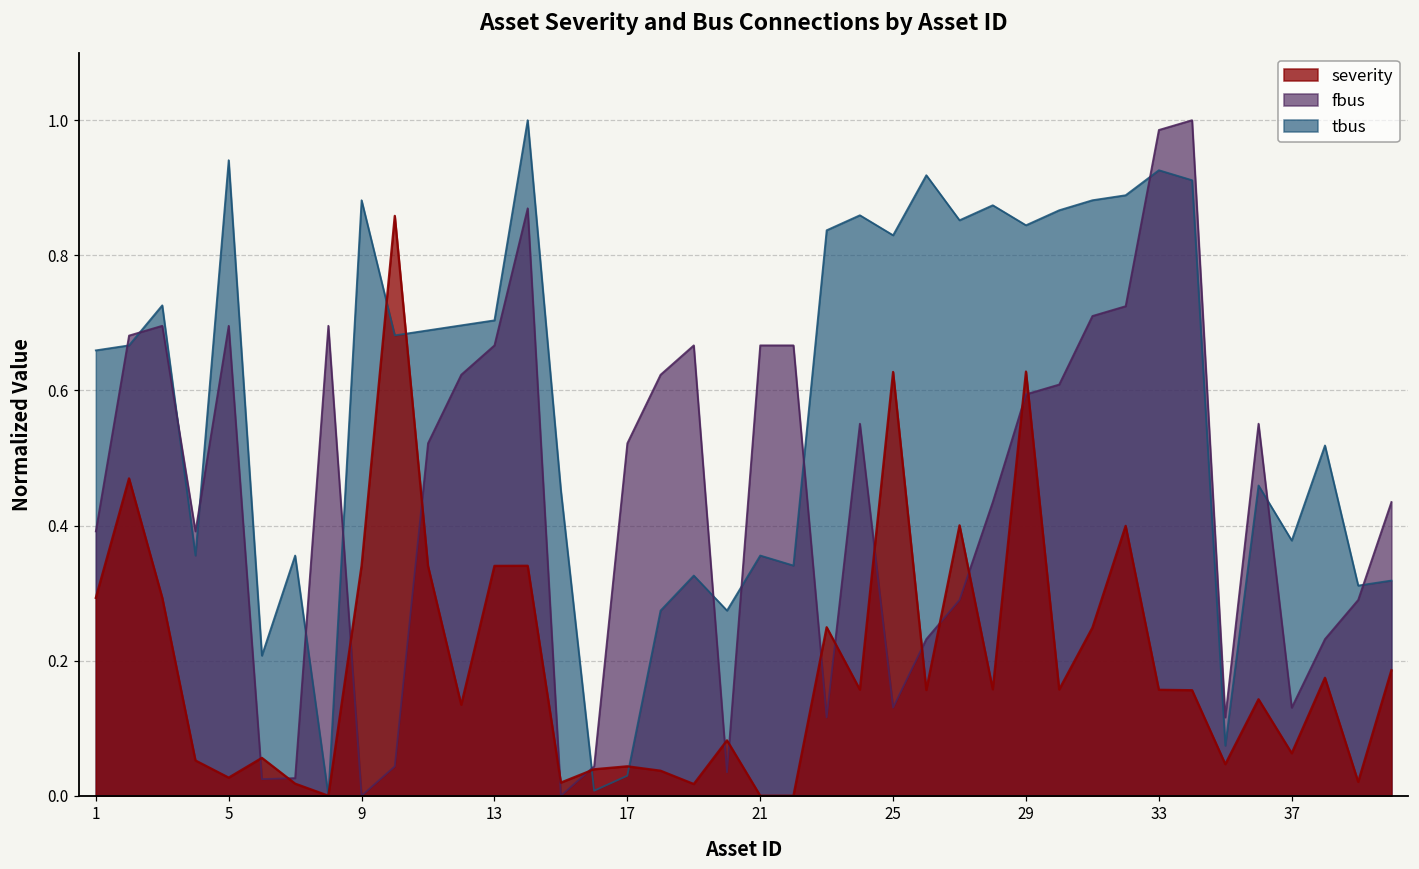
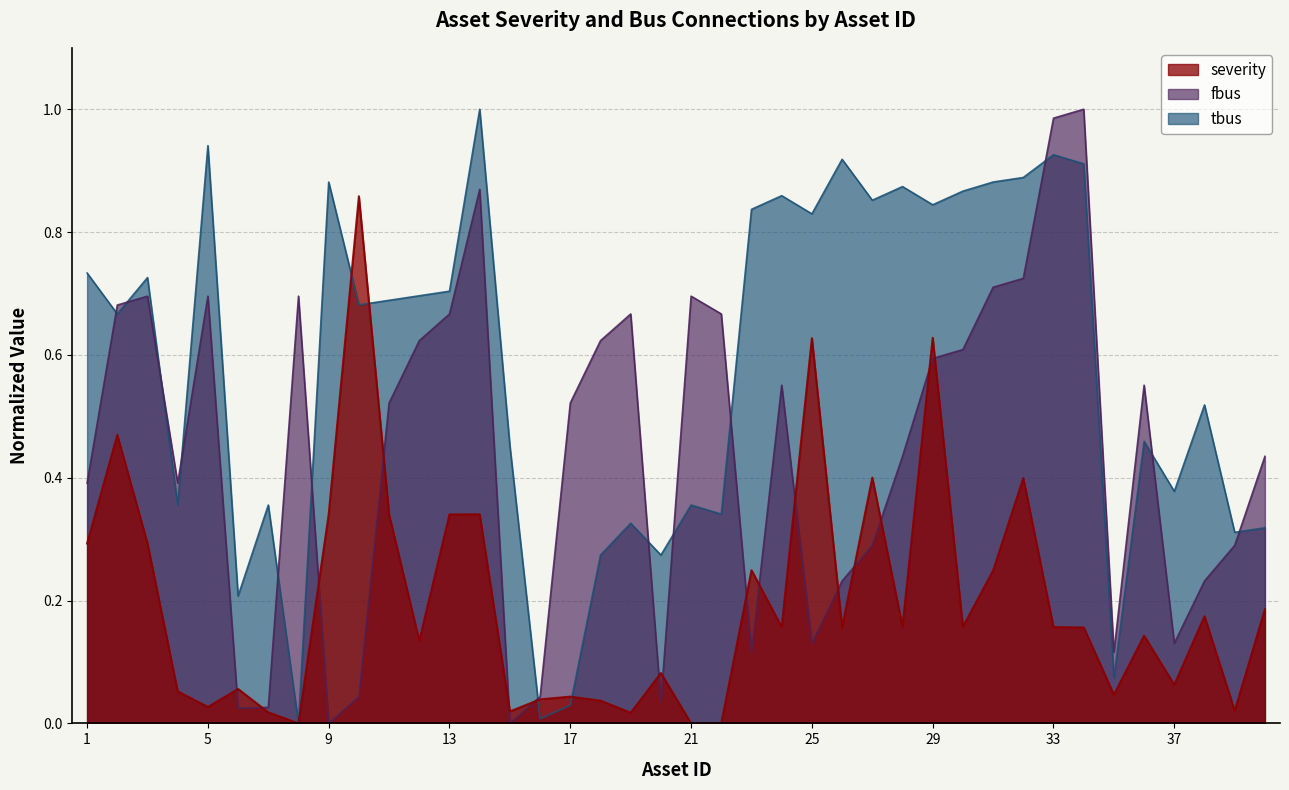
tbus, 1: 0.66 -> 0.73
fbus, 21: 0.67 -> 0.70
